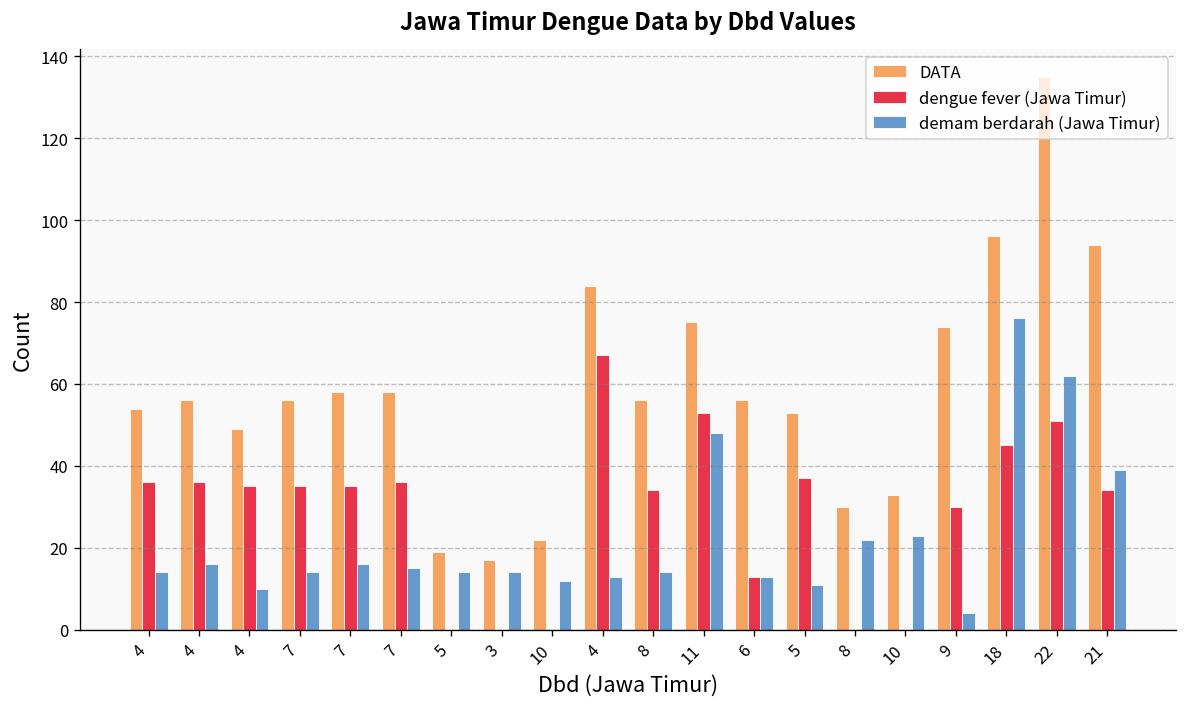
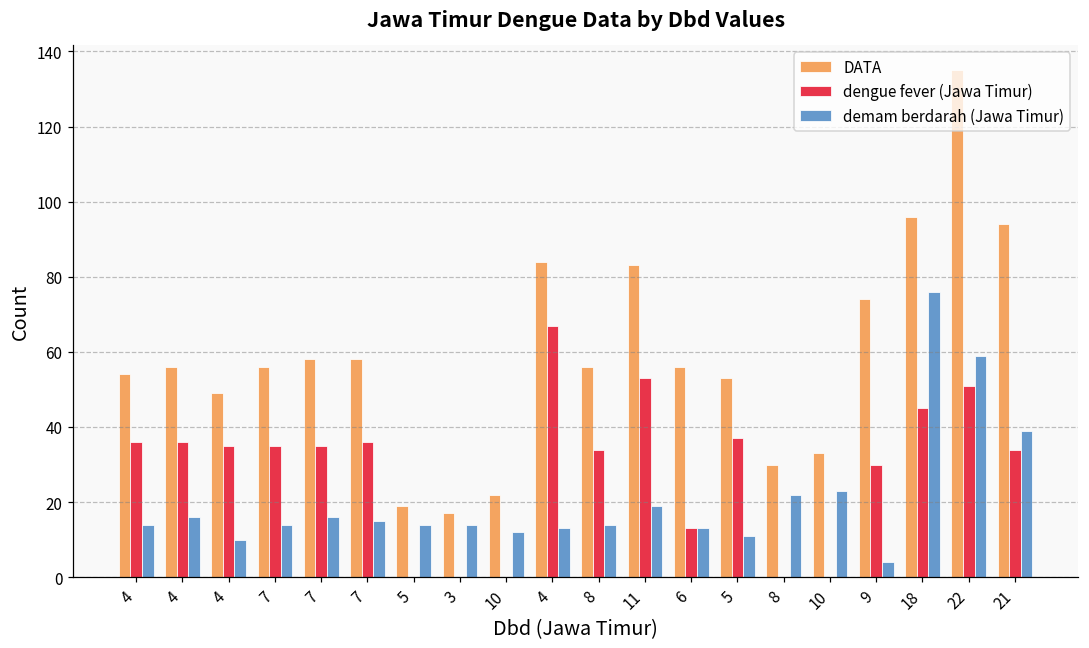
DATA, 11: 75 -> 83
demam berdarah (Jawa Timur), 11: 48 -> 19
demam berdarah (Jawa Timur), 22: 62 -> 59
